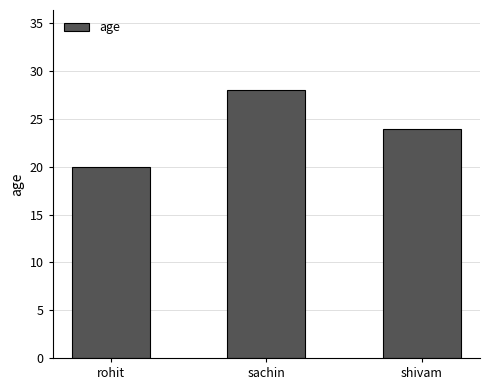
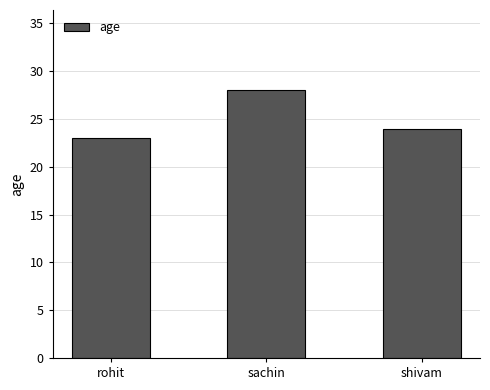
rohit: 20 -> 23
